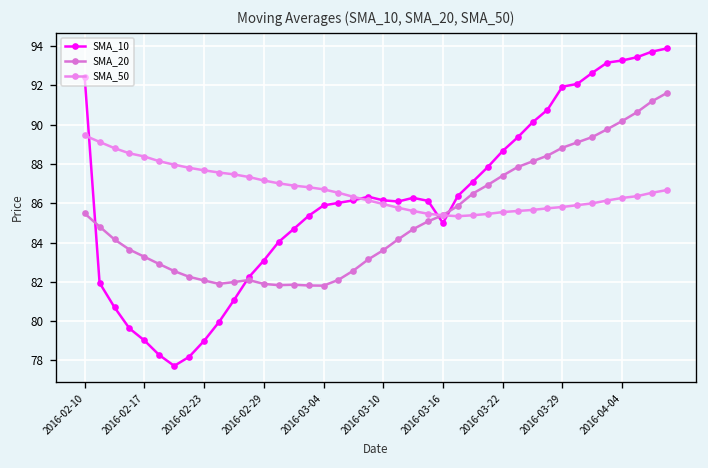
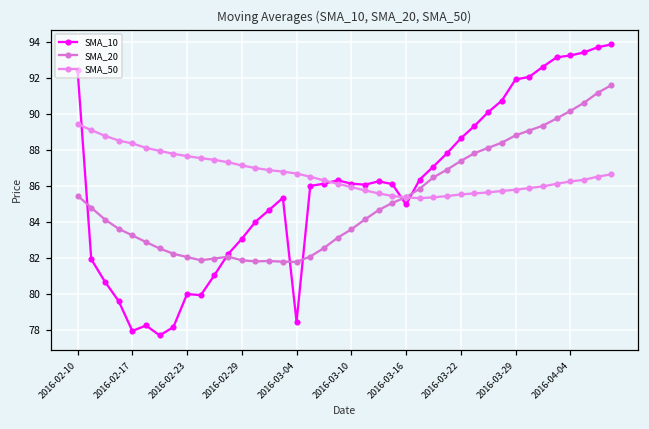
SMA_10, 2016-02-17: 79.0 -> 78.0
SMA_10, 2016-02-23: 79.0 -> 80.0
SMA_10, 2016-03-04: 85.9 -> 78.5
